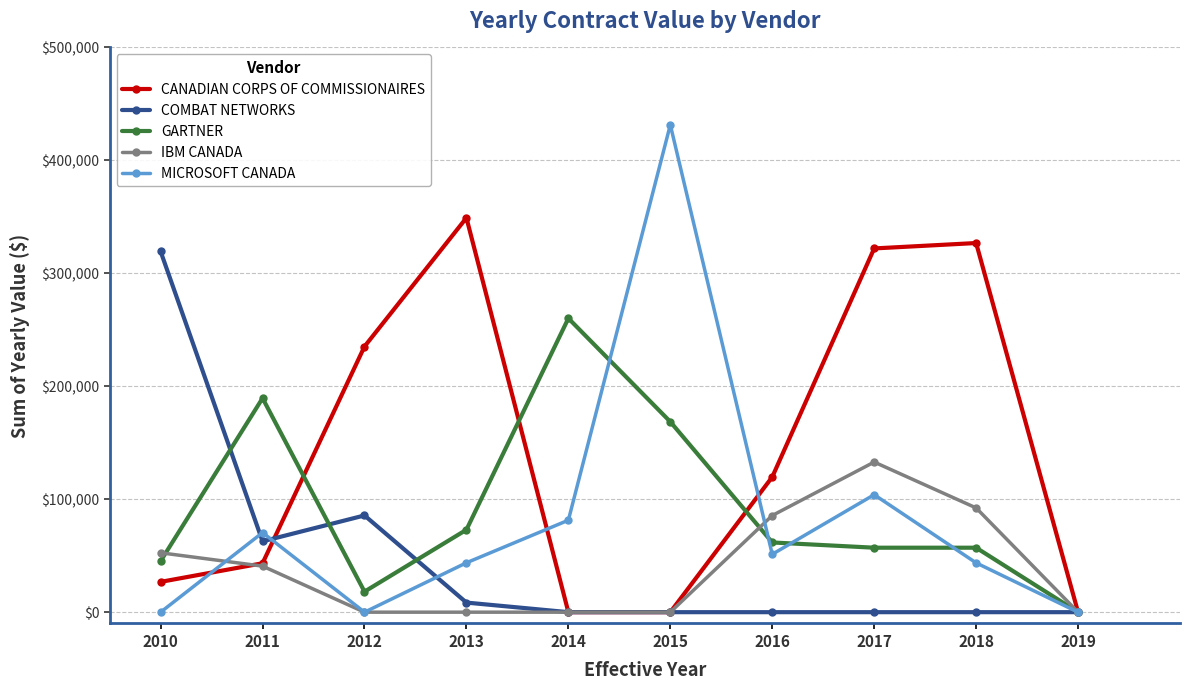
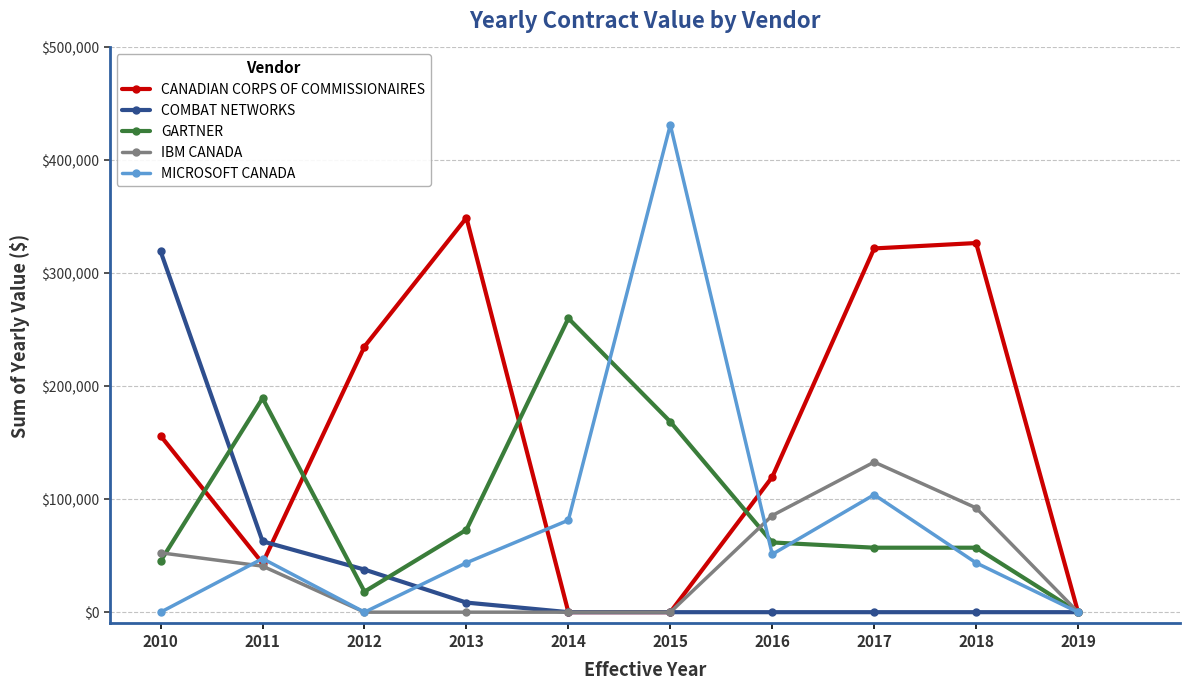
CANADIAN CORPS OF COMMISSIONAIRES, 2010: $27,000 -> $156,000
MICROSOFT CANADA, 2011: $70,000 -> $47,000
COMBAT NETWORKS, 2012: $86,000 -> $38,000
